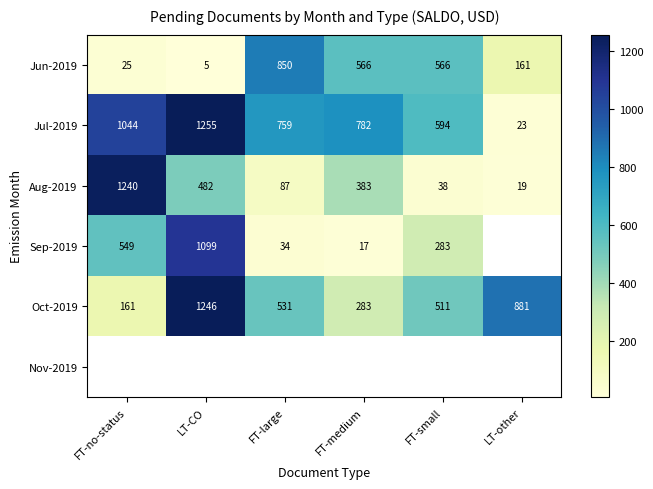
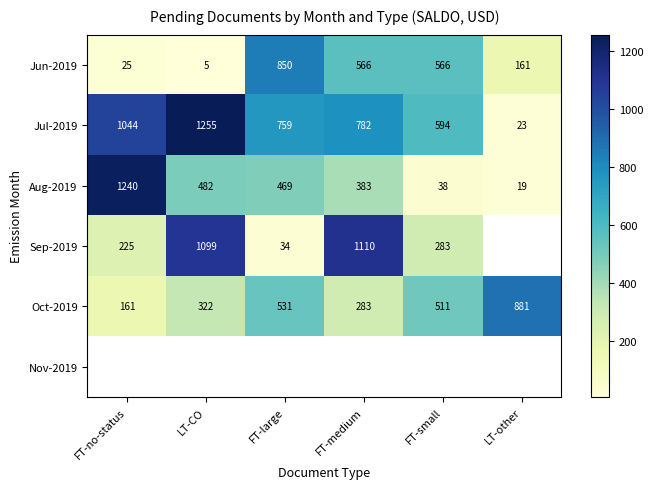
Aug-2019, FT-large: 87 -> 469
Sep-2019, FT-no-status: 549 -> 225
Sep-2019, FT-medium: 17 -> 1110
Oct-2019, LT-CO: 1246 -> 322
